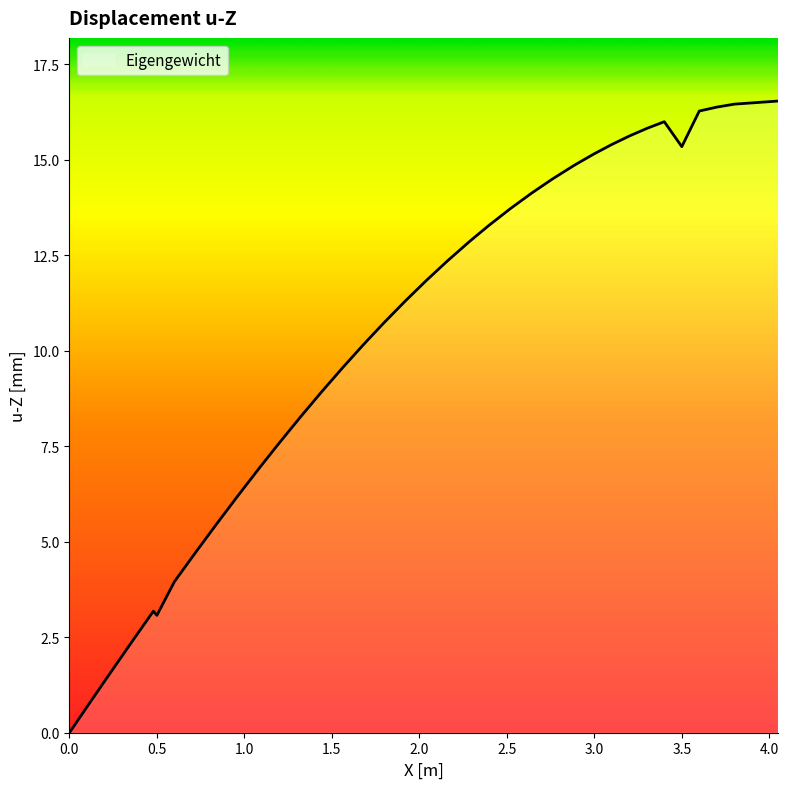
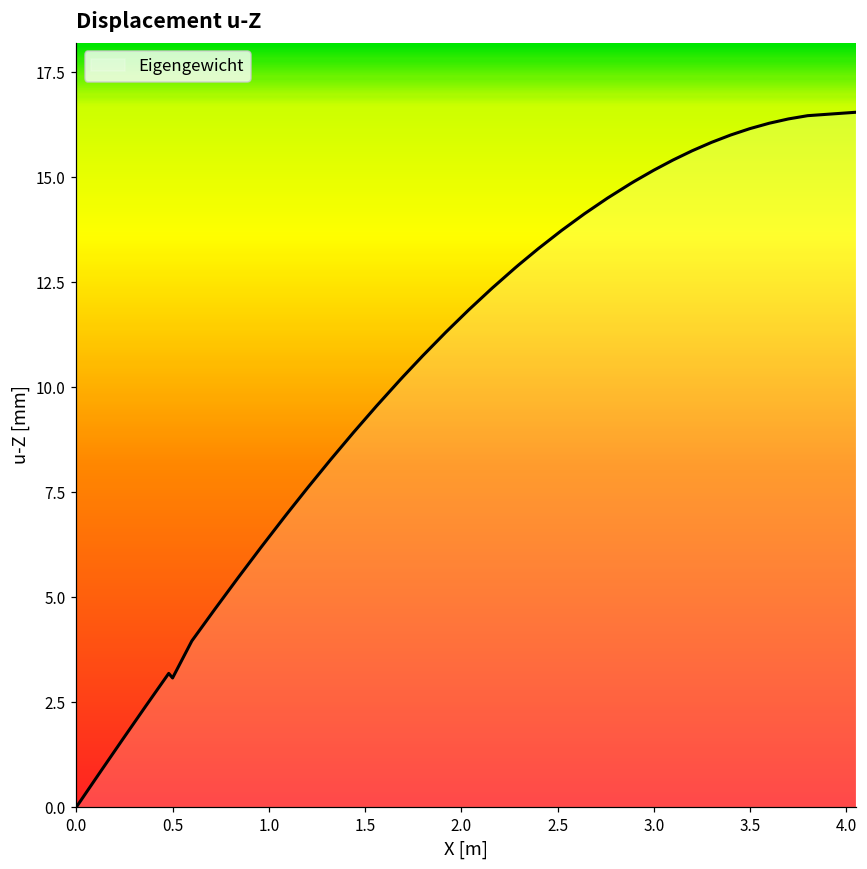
3.5: 15.3 -> 16.2
